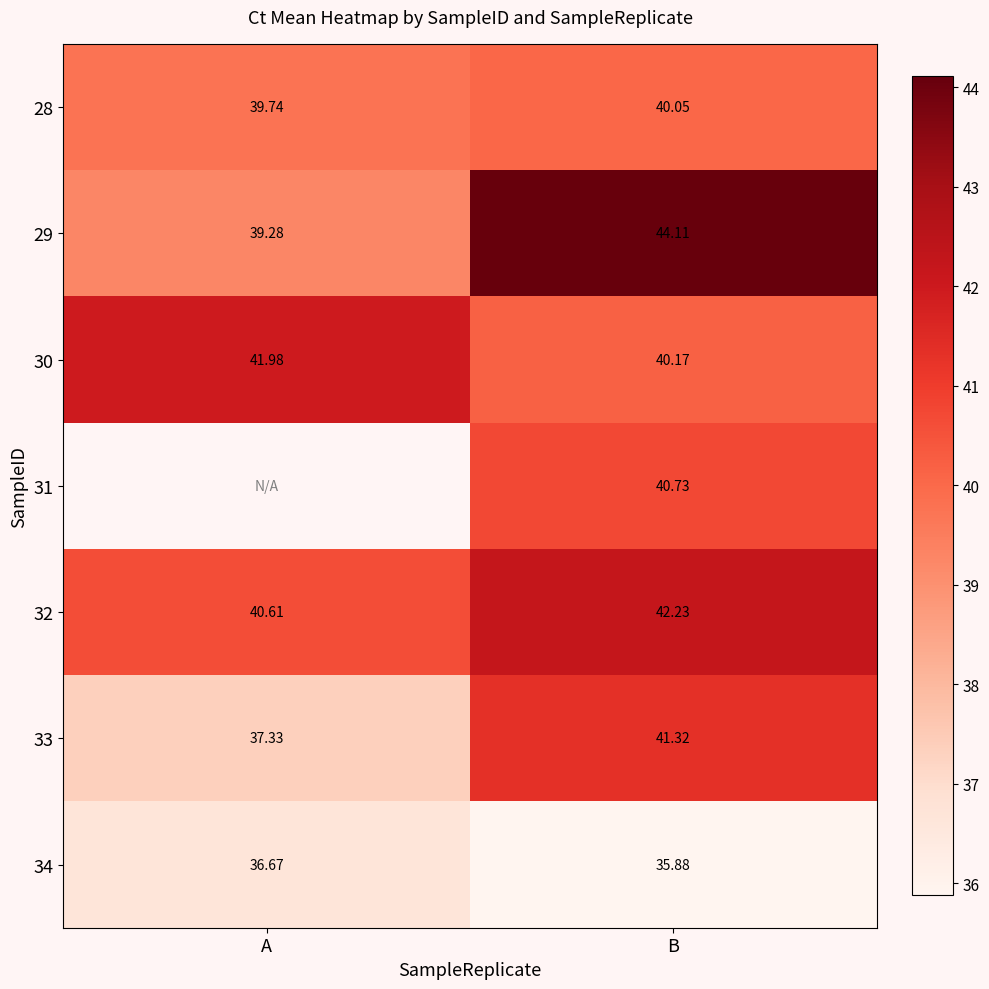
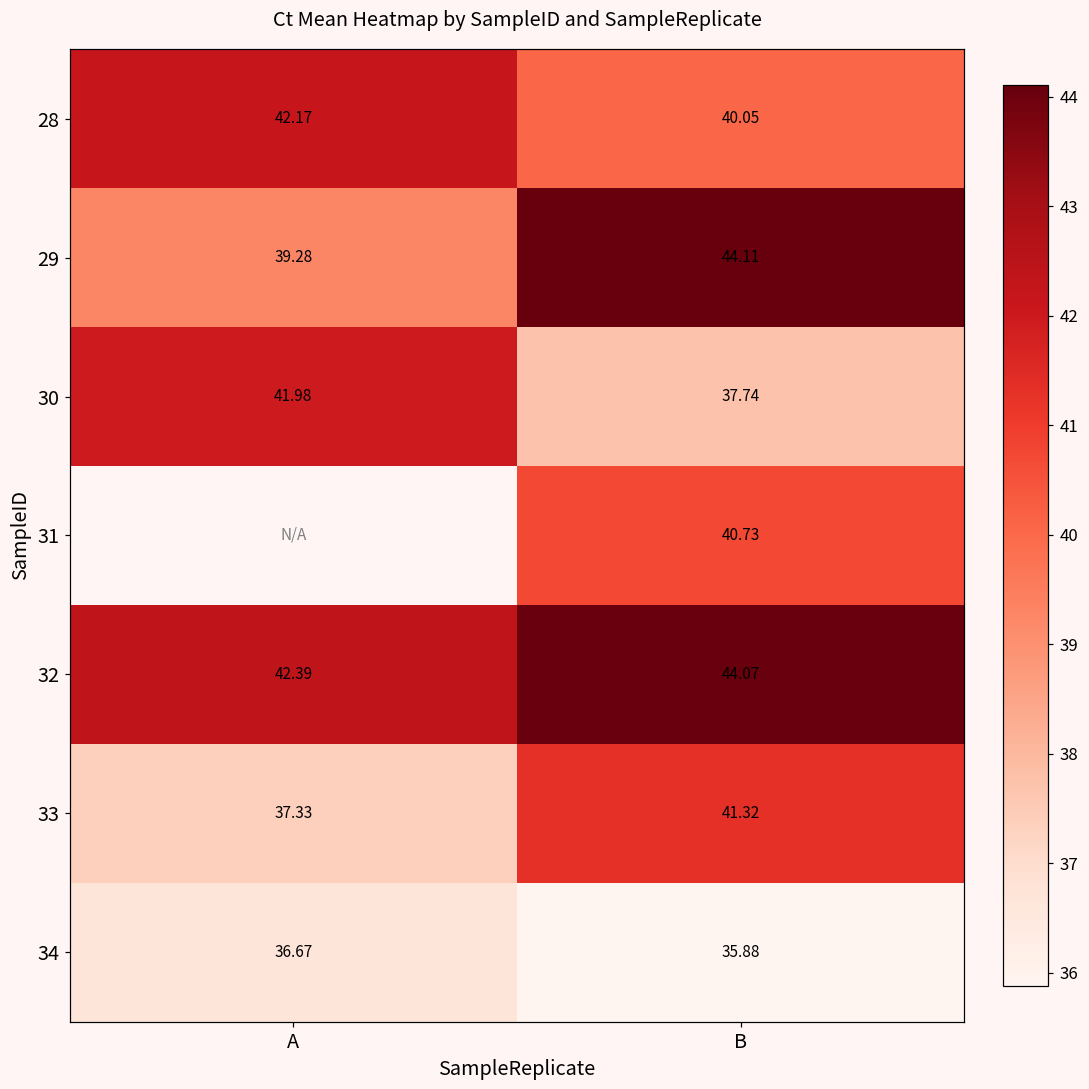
28, A: 39.74 -> 42.17
30, B: 40.17 -> 37.74
32, A: 40.61 -> 42.39
32, B: 42.23 -> 44.07
